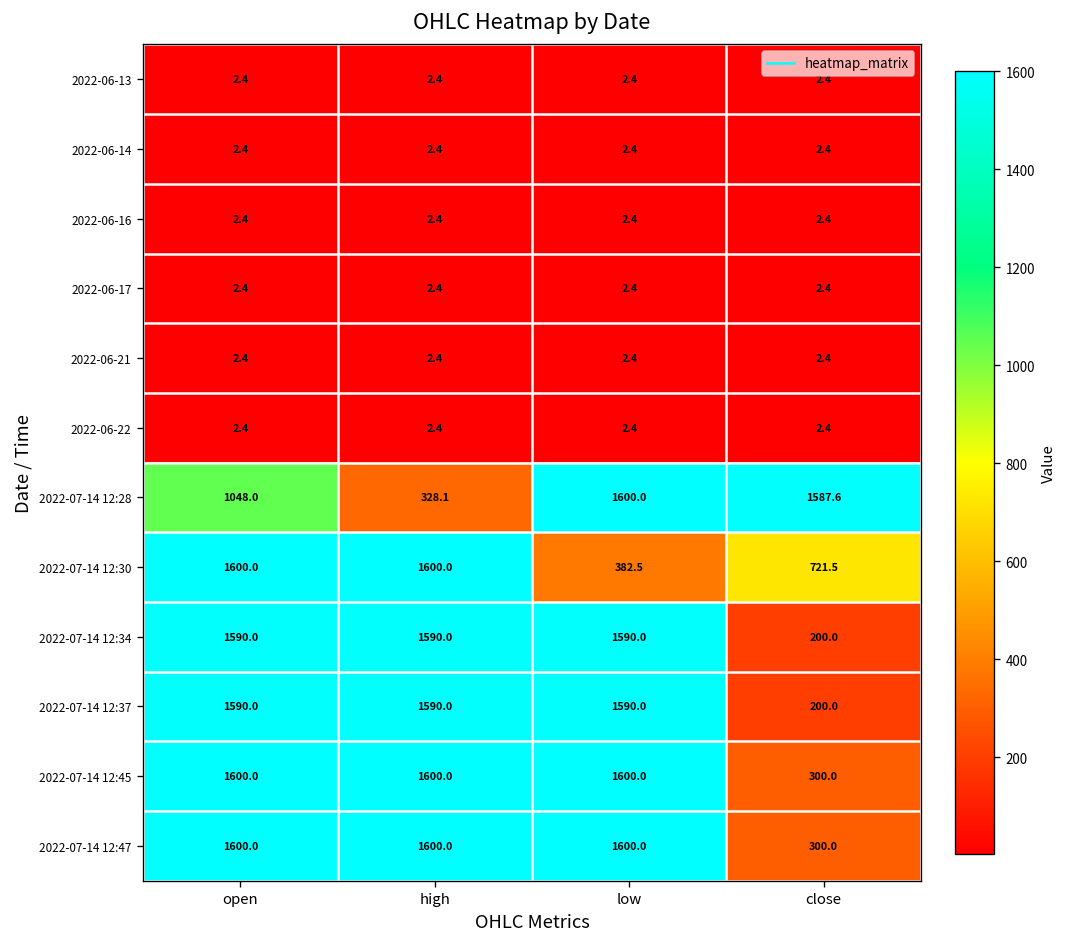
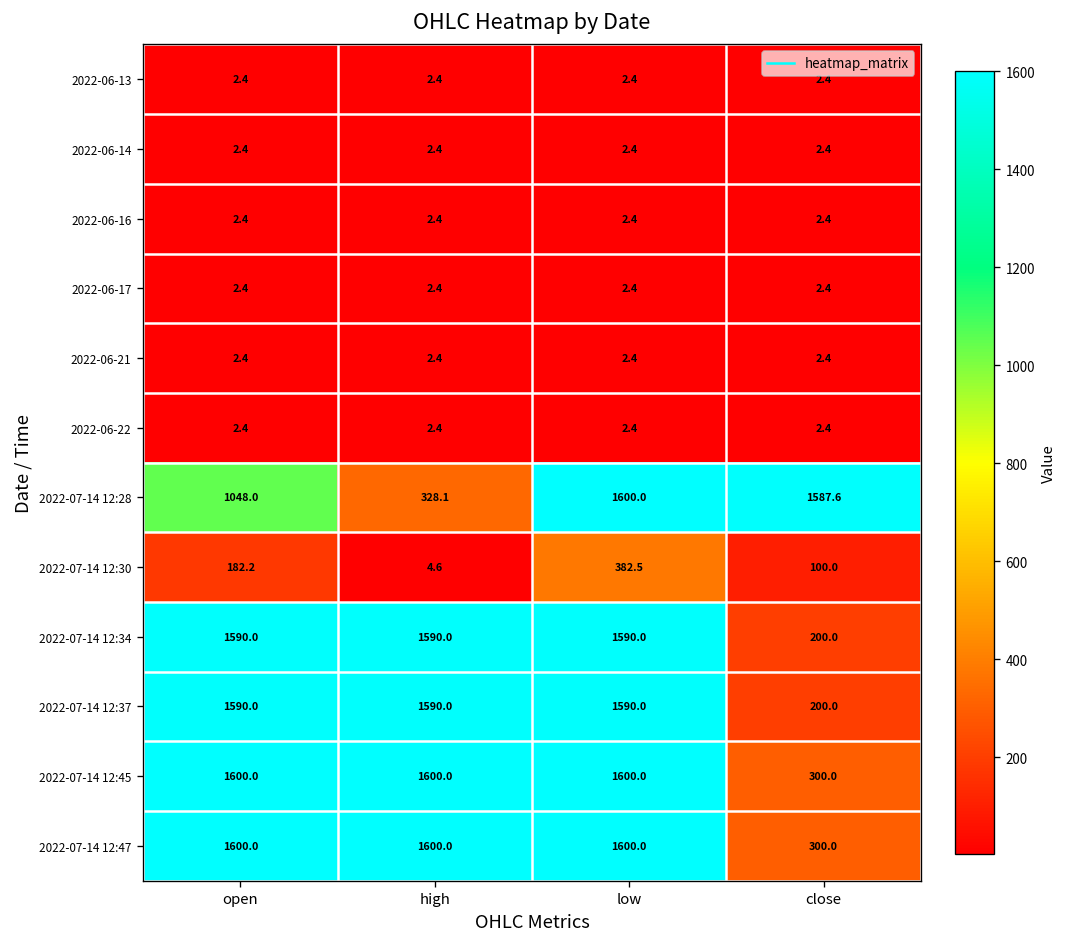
2022-07-14 12:30, open: 1600.0 -> 182.2
2022-07-14 12:30, high: 1600.0 -> 4.6
2022-07-14 12:30, close: 721.5 -> 100.0
